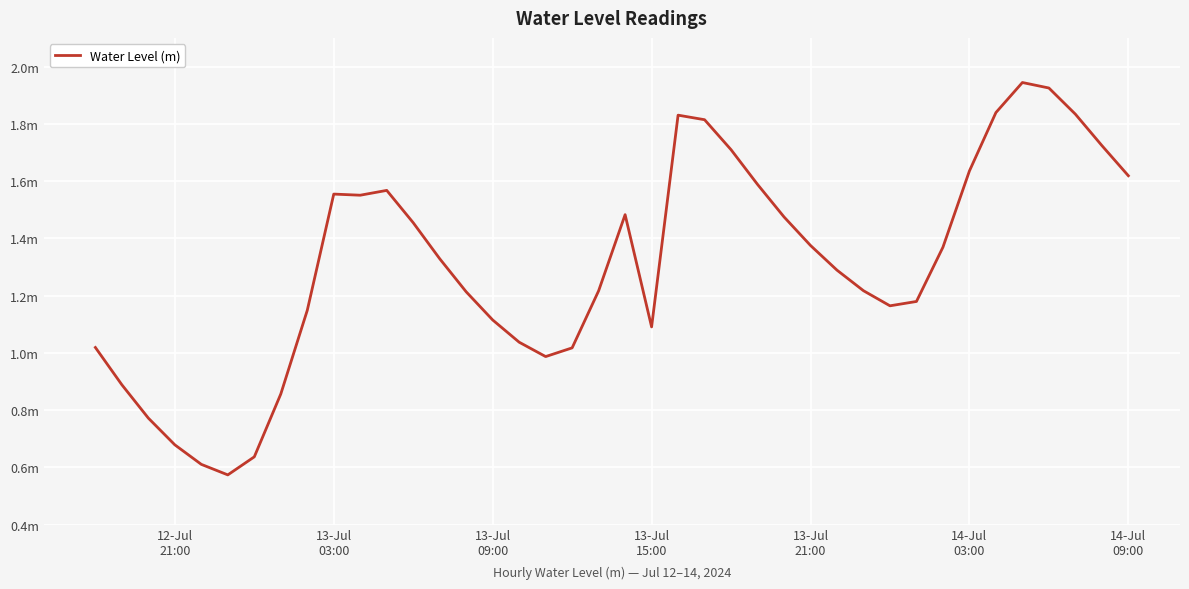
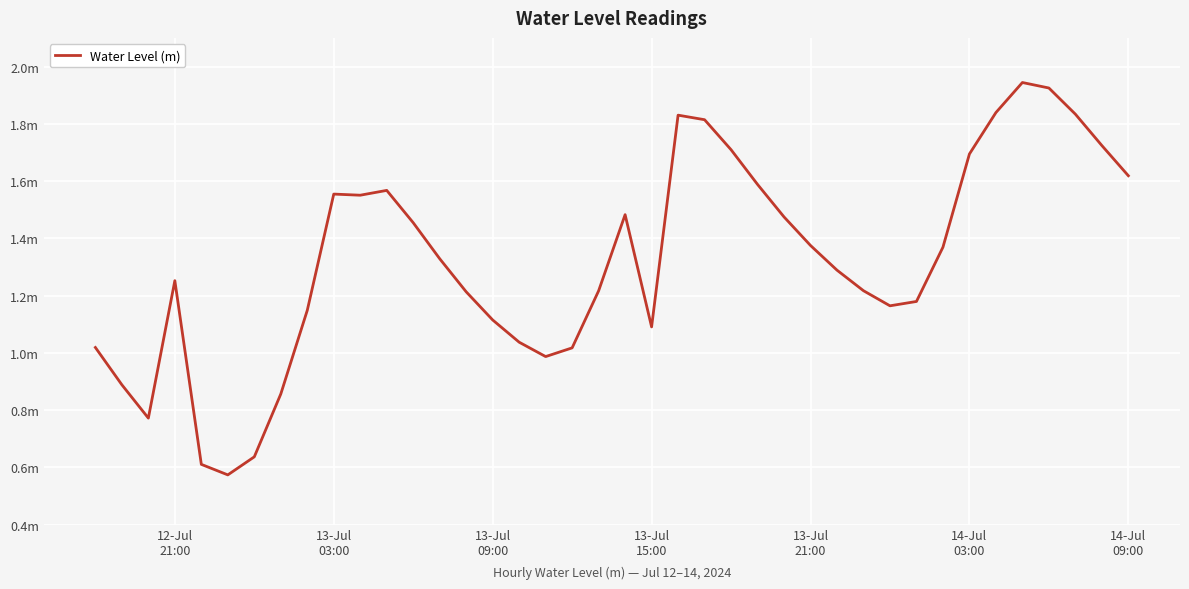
12-Jul 21:00: 0.68m -> 1.25m
14-Jul 03:00: 1.64m -> 1.69m
